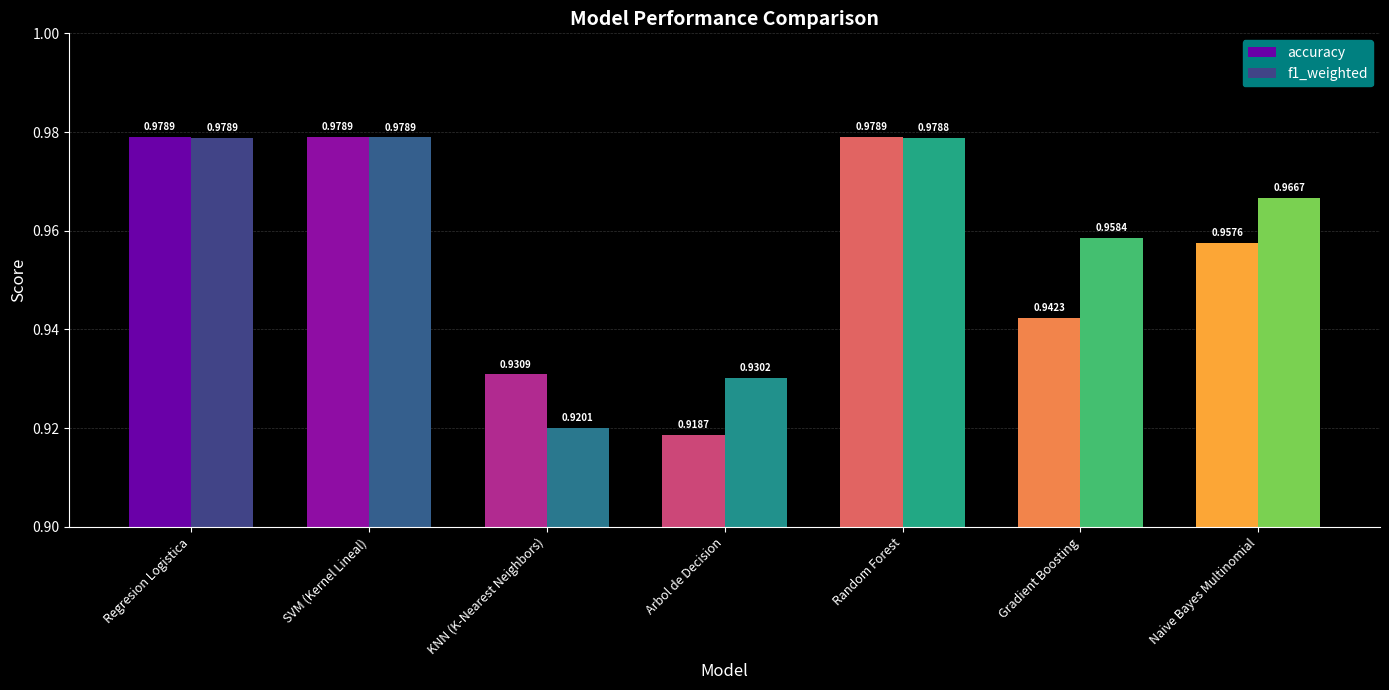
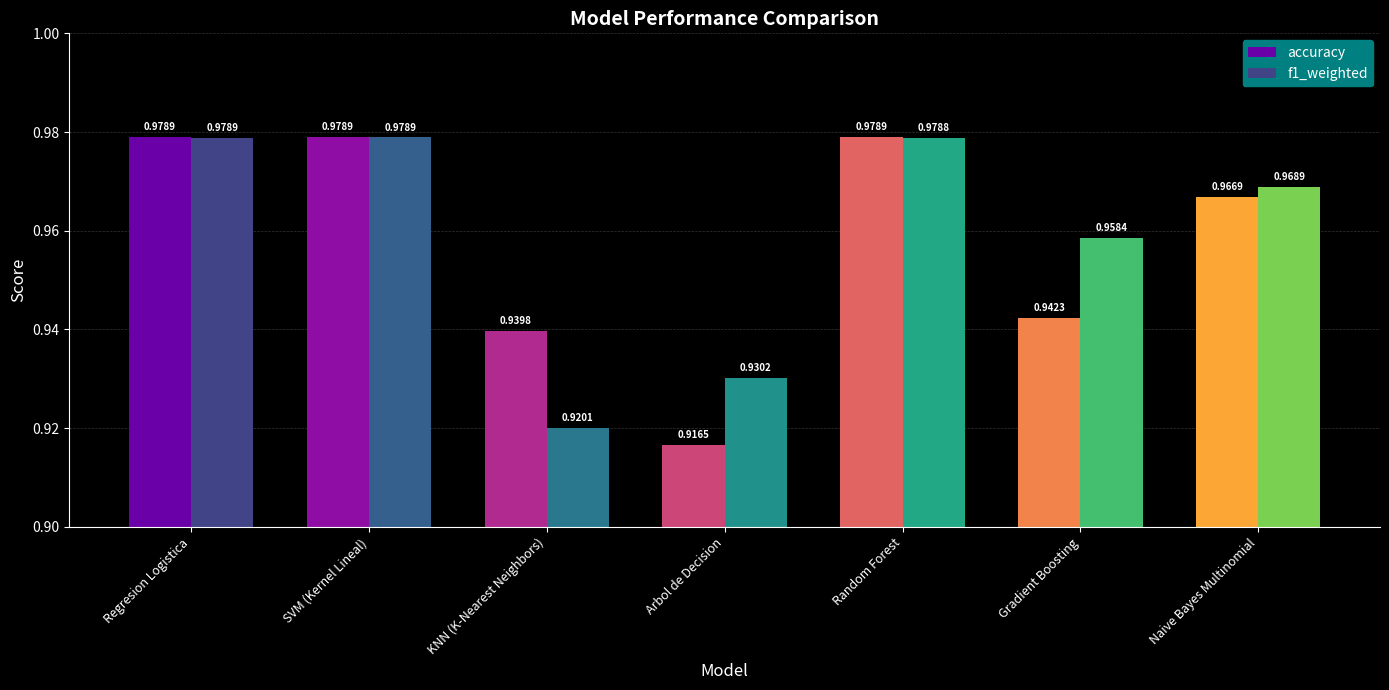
accuracy, KNN (K-Nearest Neighbors): 0.9309 -> 0.9398
accuracy, Arbol de Decision: 0.9187 -> 0.9165
accuracy, Naive Bayes Multinomial: 0.9576 -> 0.9669
f1_weighted, Naive Bayes Multinomial: 0.9667 -> 0.9689
